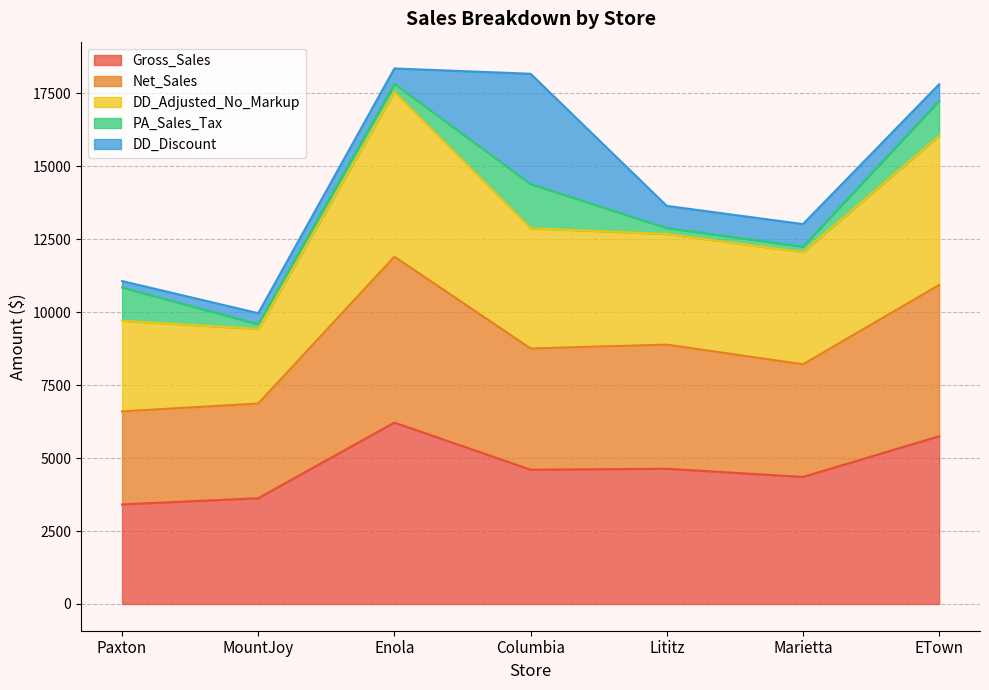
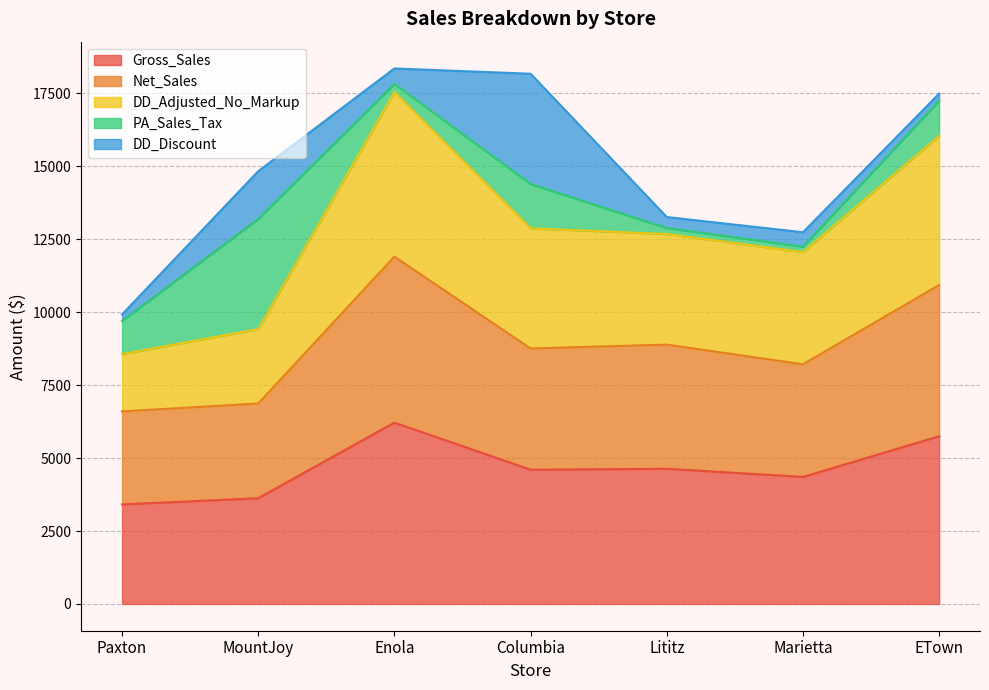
DD_Adjusted_No_Markup, Paxton: 3100 -> 2000
PA_Sales_Tax, MountJoy: 200 -> 3800
DD_Discount, MountJoy: 400 -> 1600
DD_Discount, Lititz: 800 -> 400
DD_Discount, Marietta: 800 -> 500
DD_Discount, ETown: 600 -> 200
